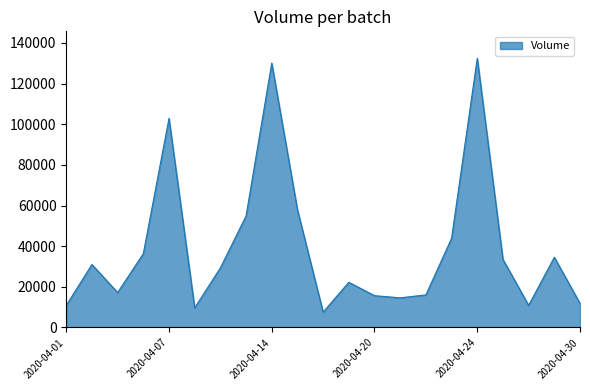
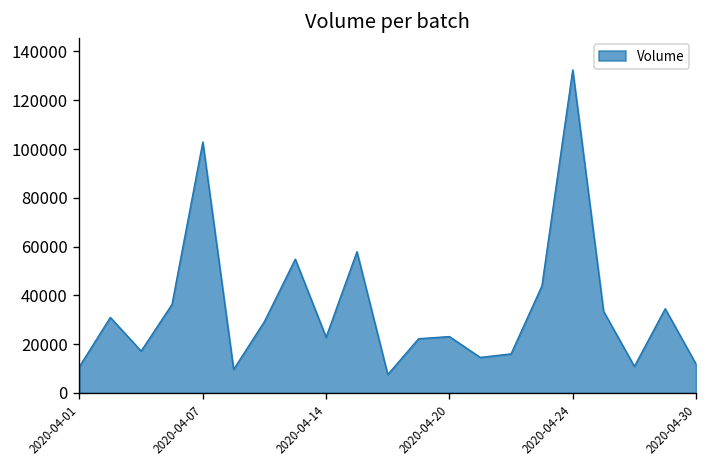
2020-04-14: 130000 -> 23000
2020-04-20: 16000 -> 23000
